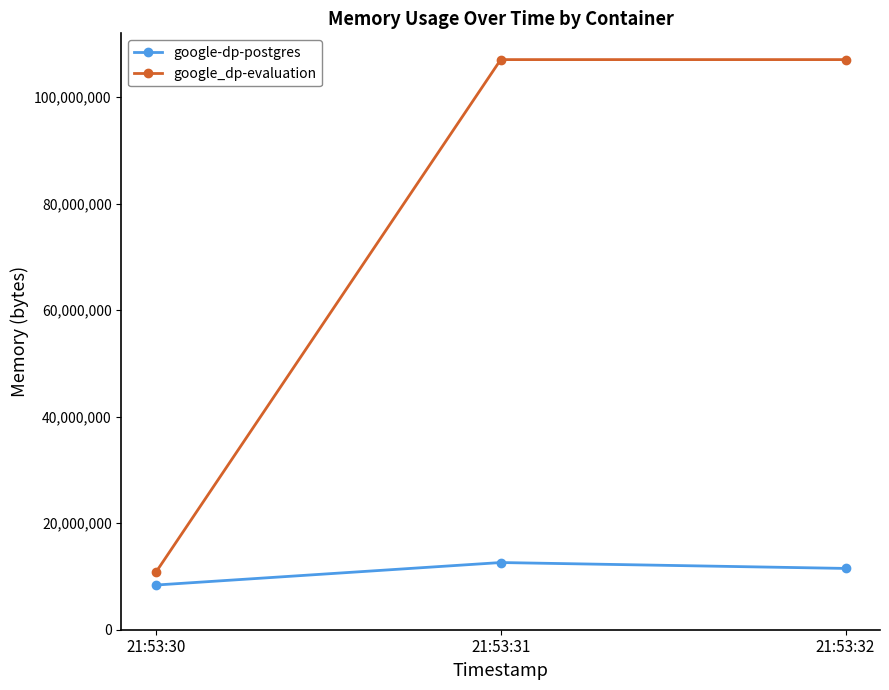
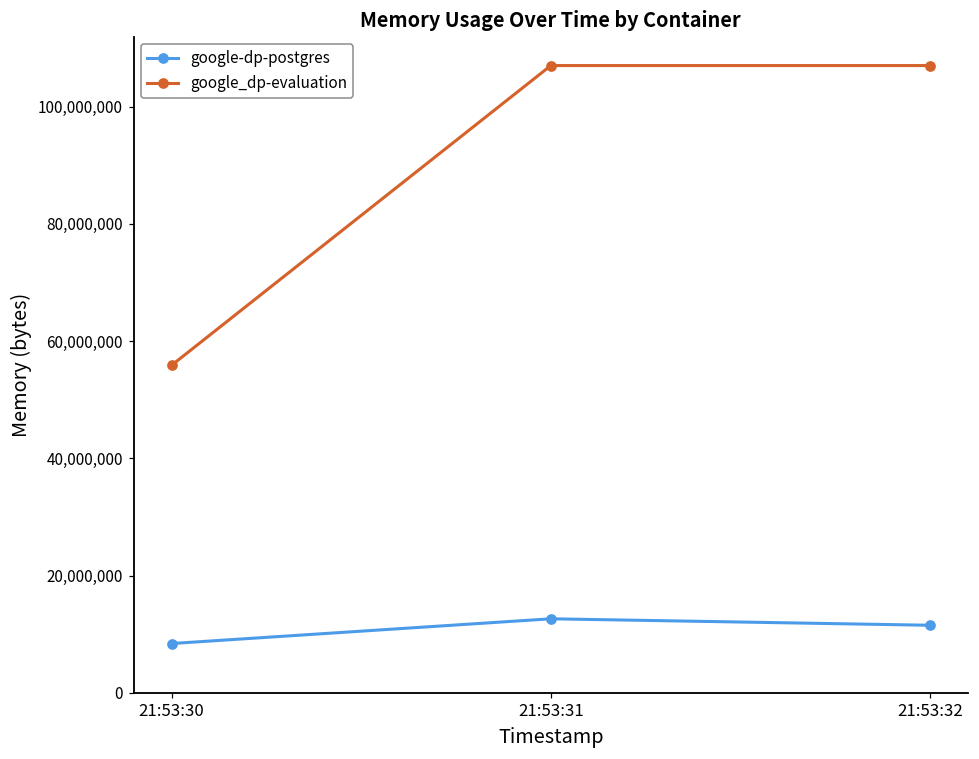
google_dp-evaluation, 21:53:30: 11,000,000 -> 56,000,000
